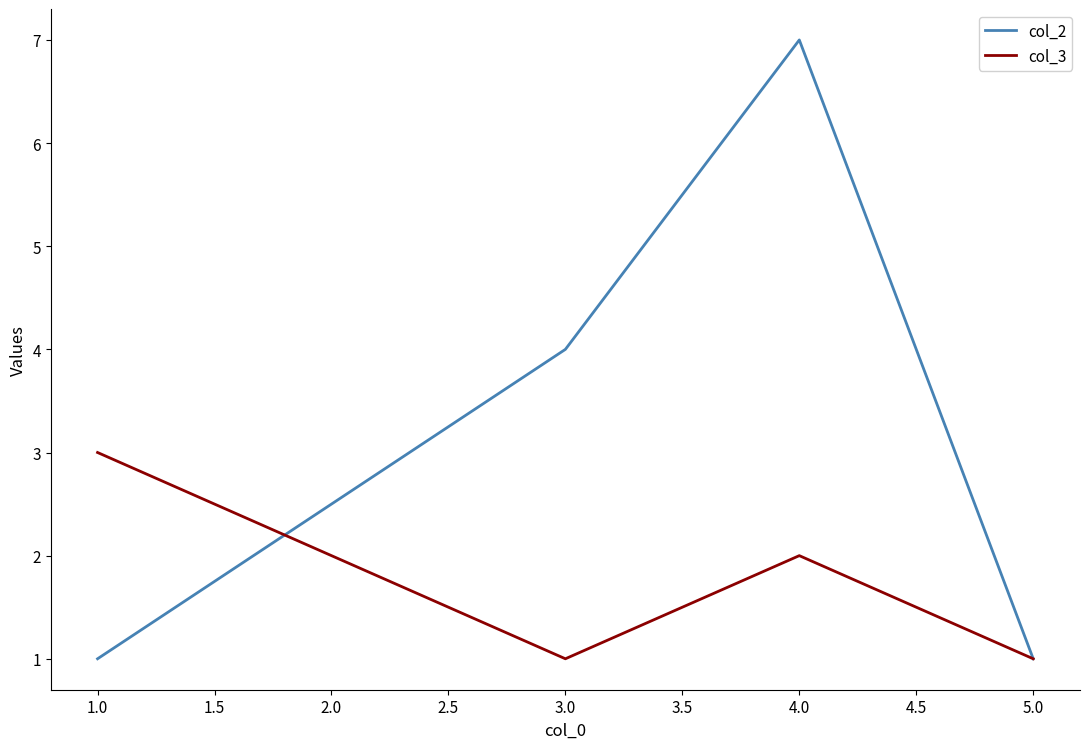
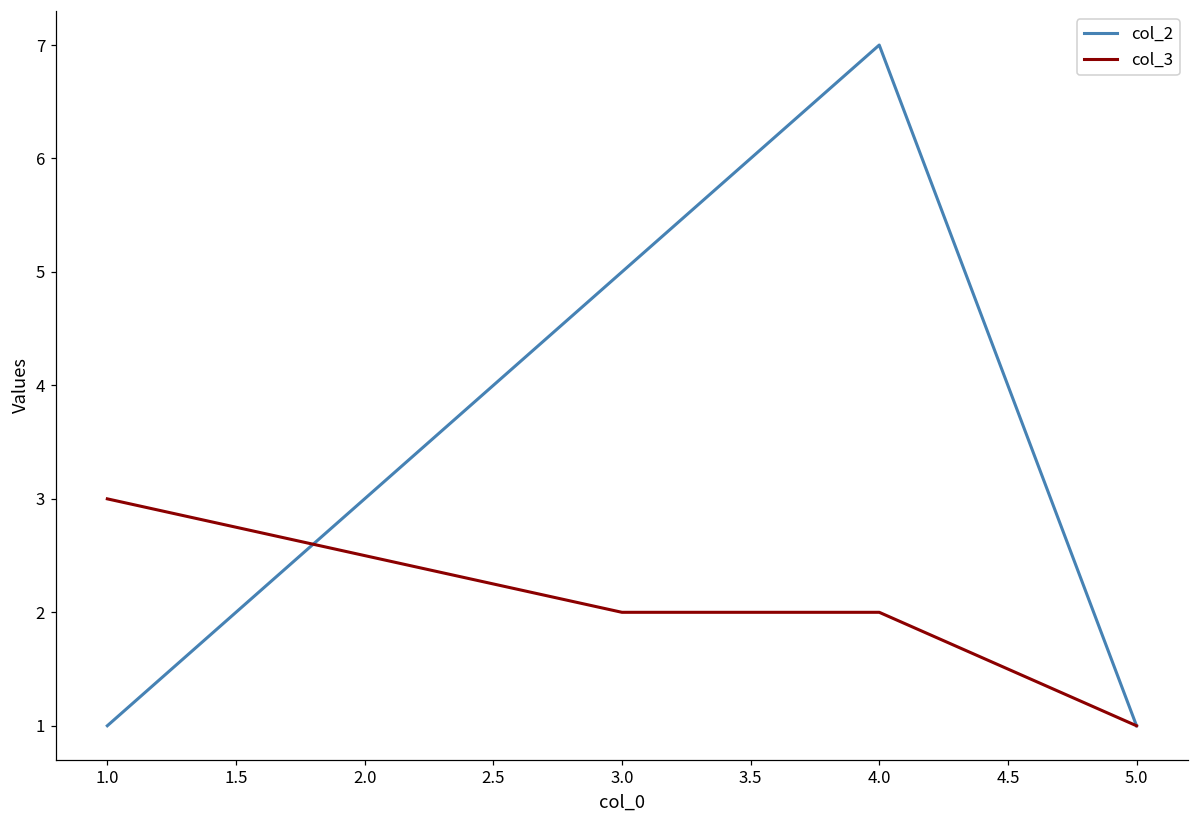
col_2, 3.0: 4 -> 5
col_3, 3.0: 1 -> 2
